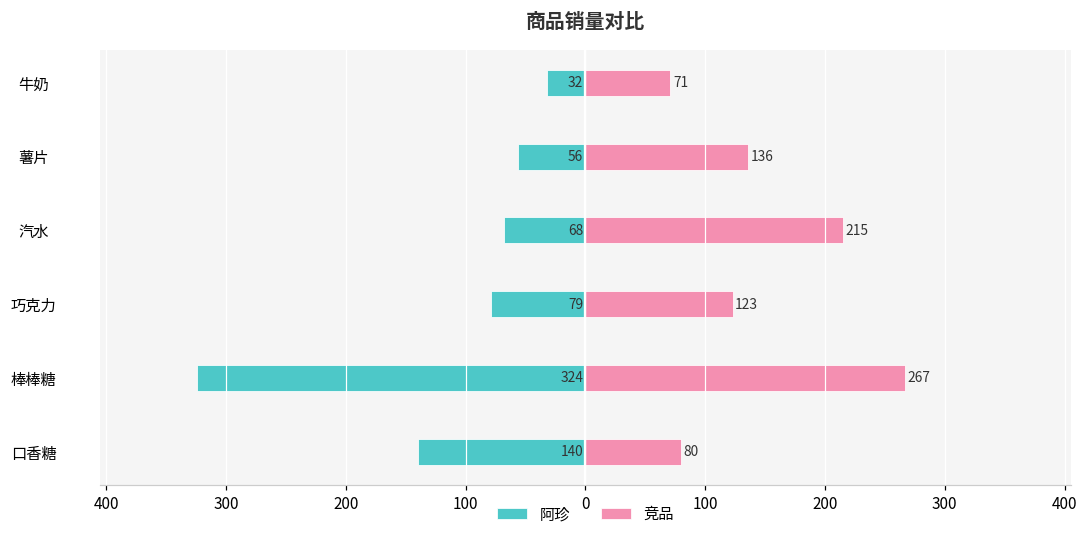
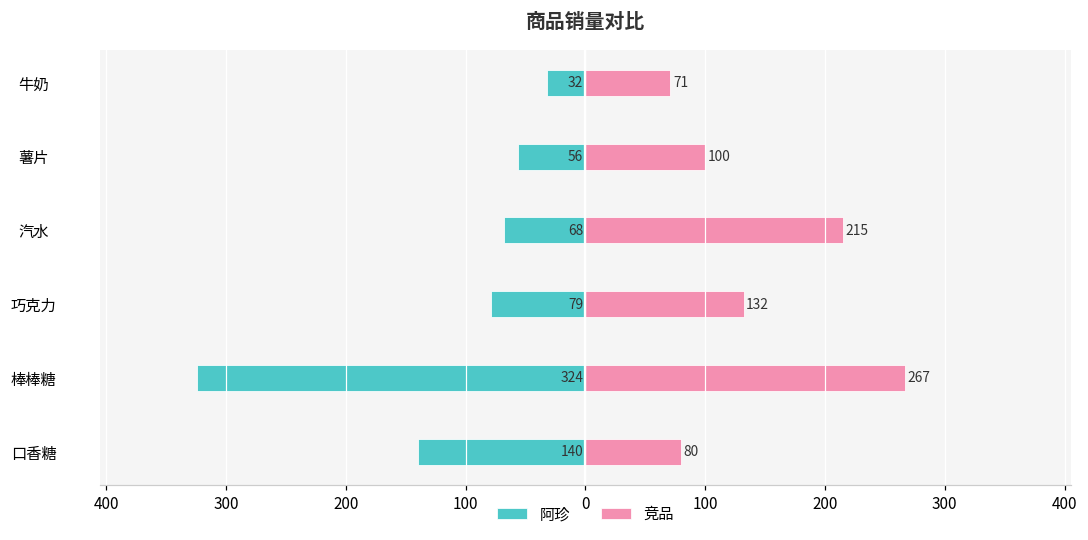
竞品, 薯片: 136 -> 100
竞品, 巧克力: 123 -> 132
